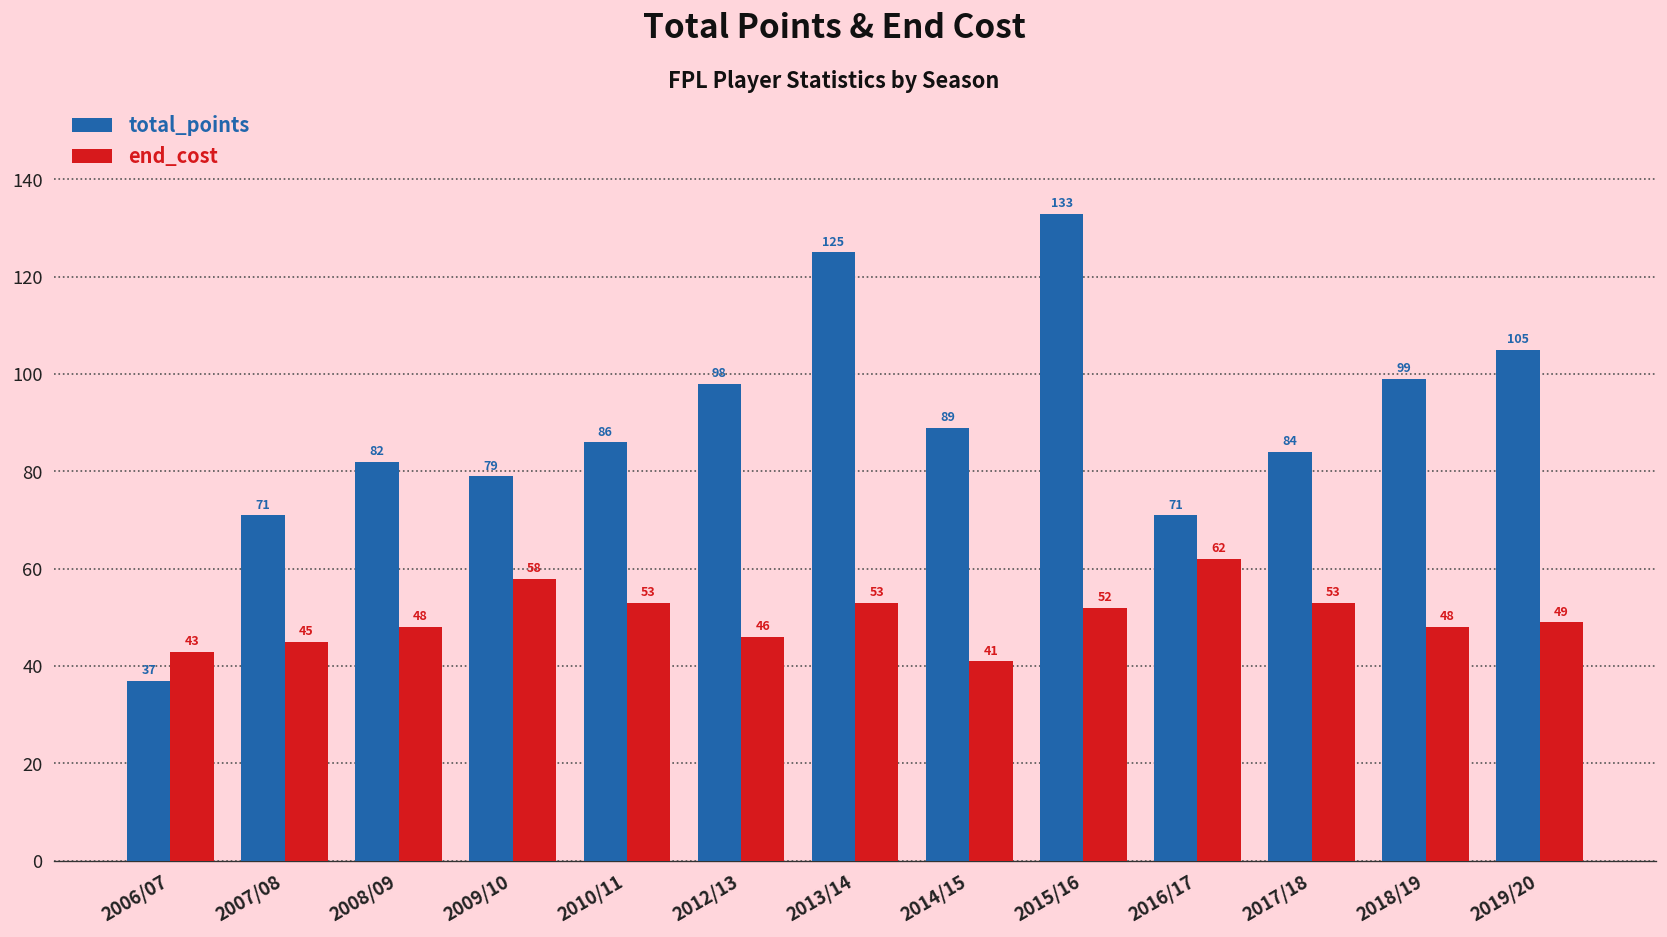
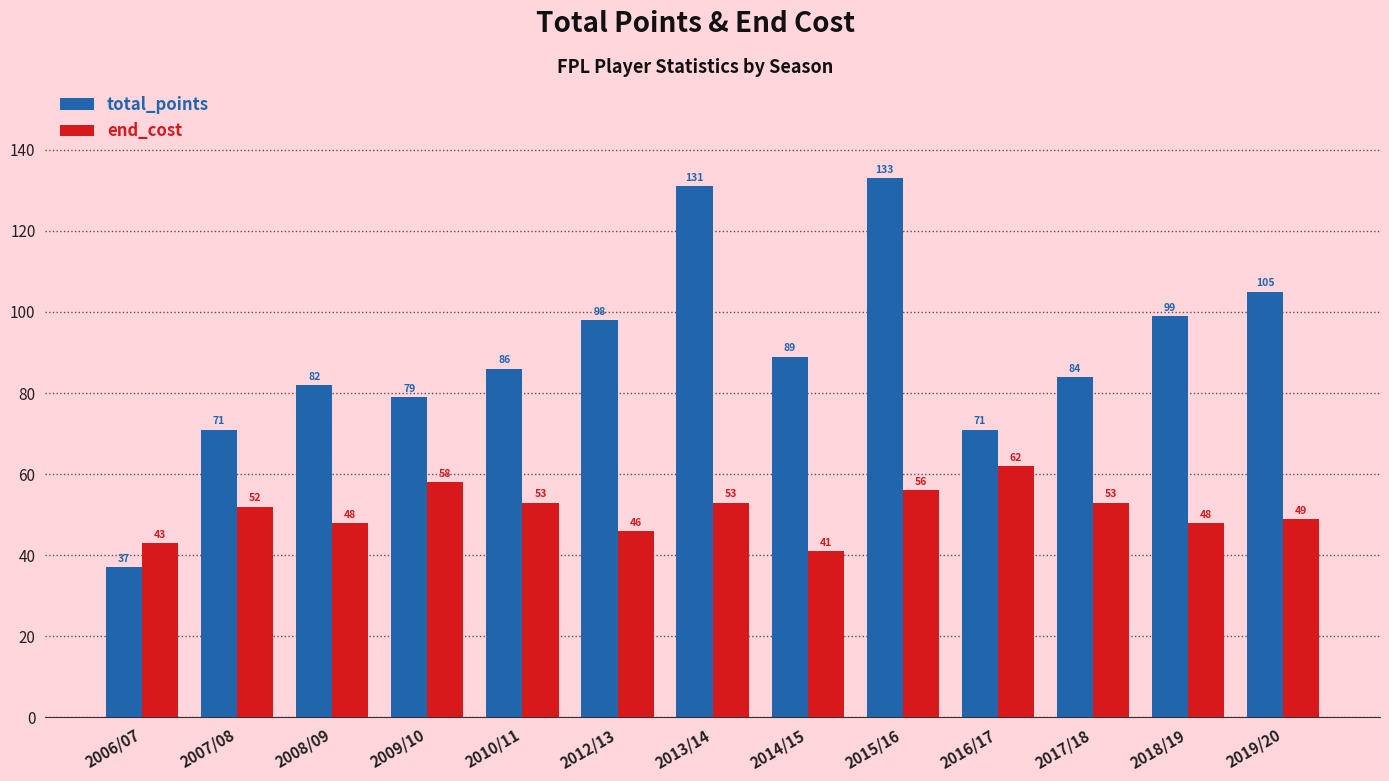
end_cost, 2007/08: 45 -> 52
total_points, 2013/14: 125 -> 131
end_cost, 2015/16: 52 -> 56
